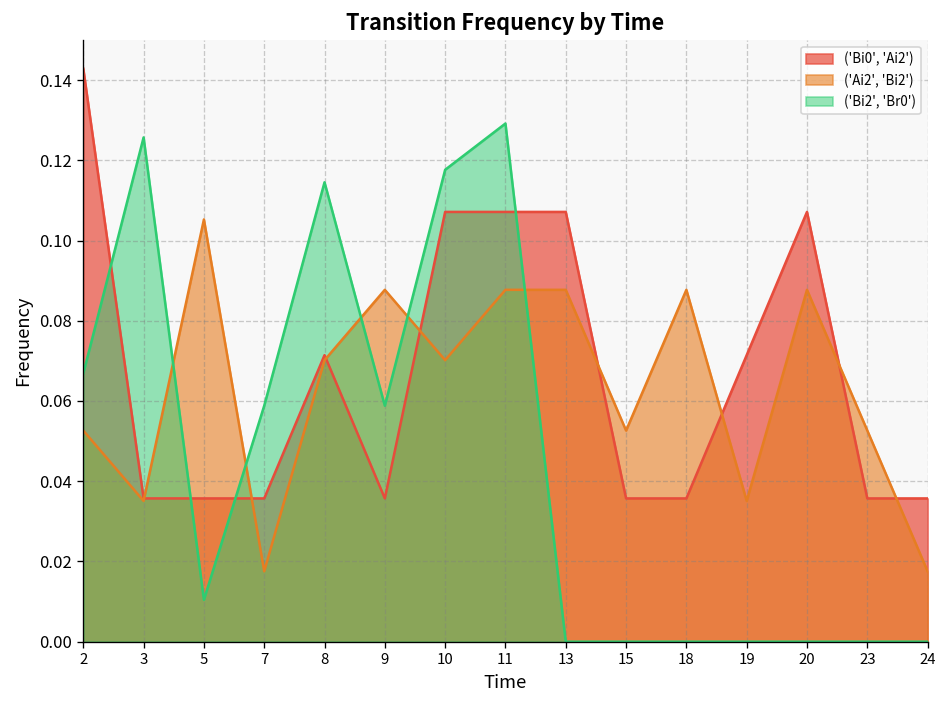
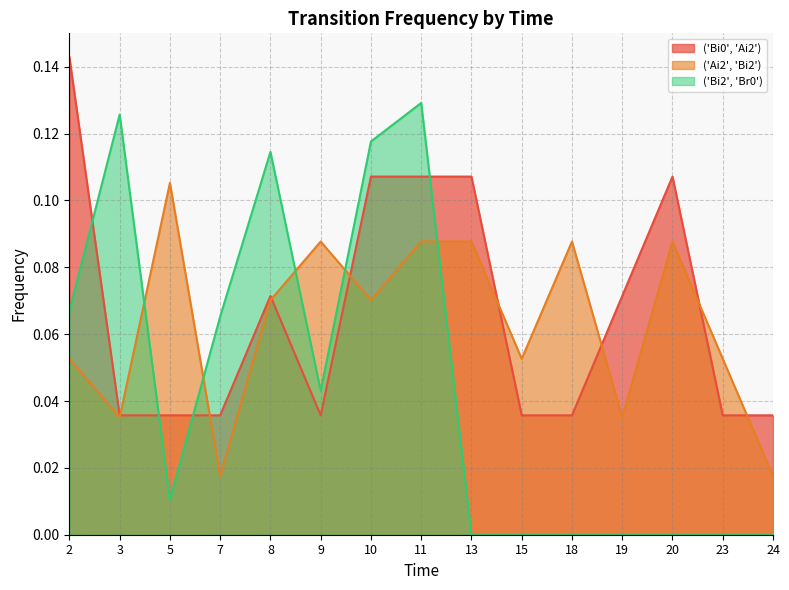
('Bi2', 'Br0'), 7: 0.059 -> 0.065
('Bi2', 'Br0'), 9: 0.059 -> 0.043
